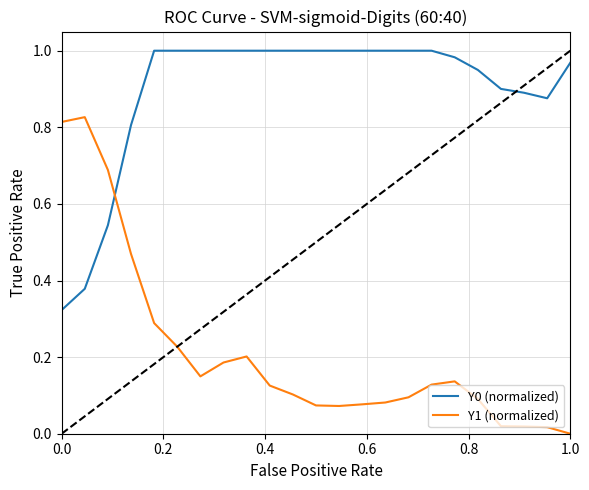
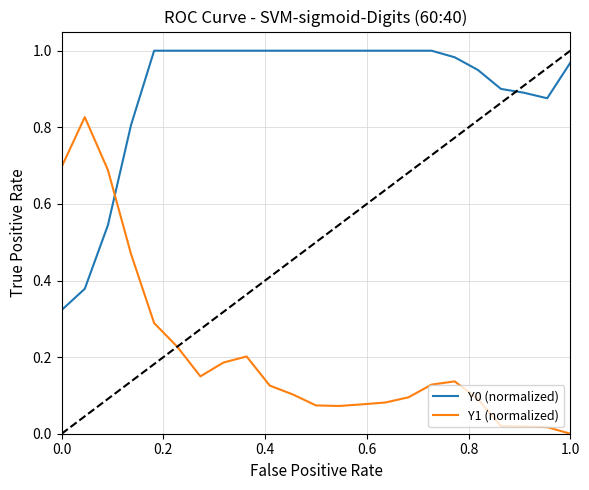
Y1 (normalized), 0.0: 0.81 -> 0.70
